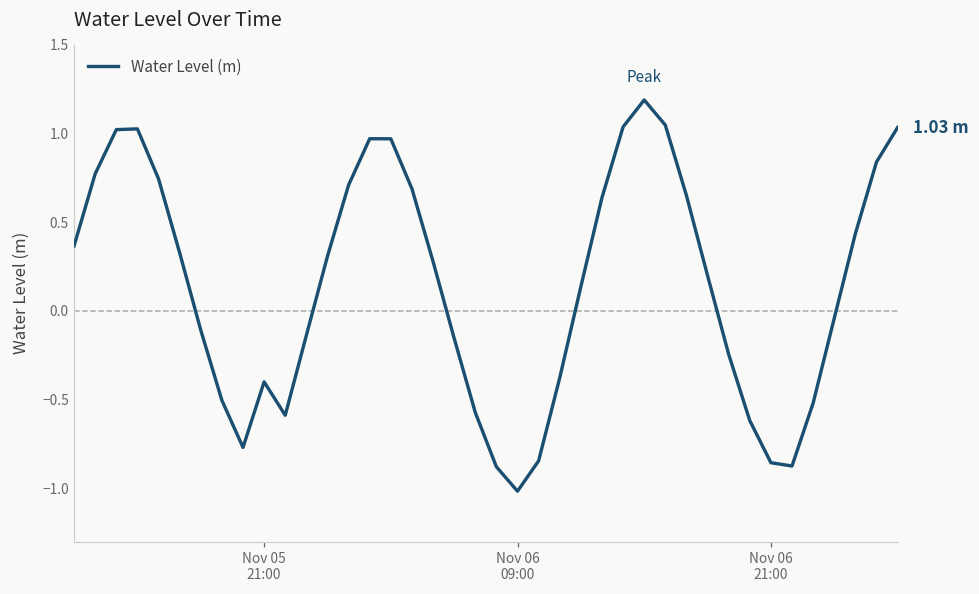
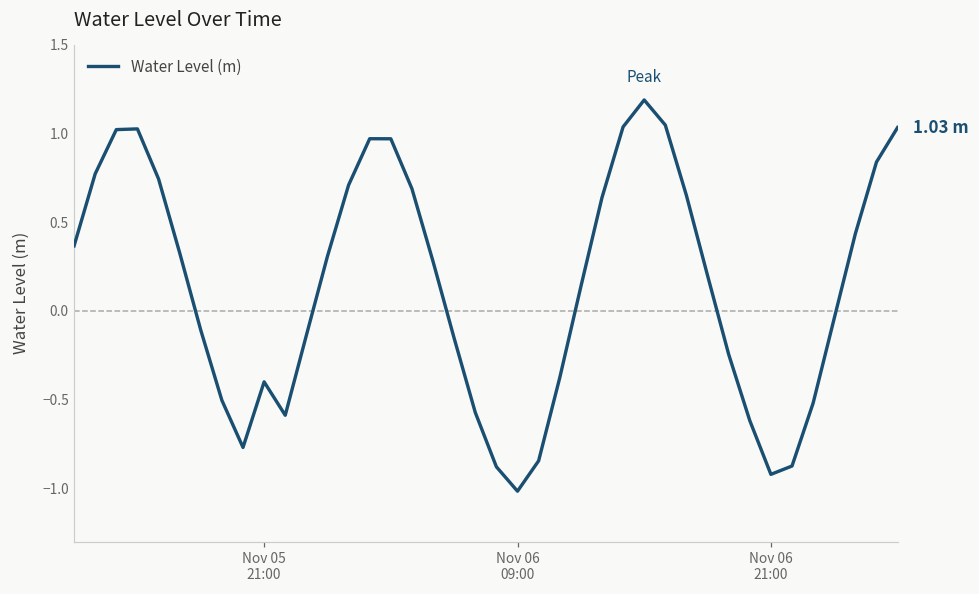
Nov 06 21:00: -0.86 -> -0.92
